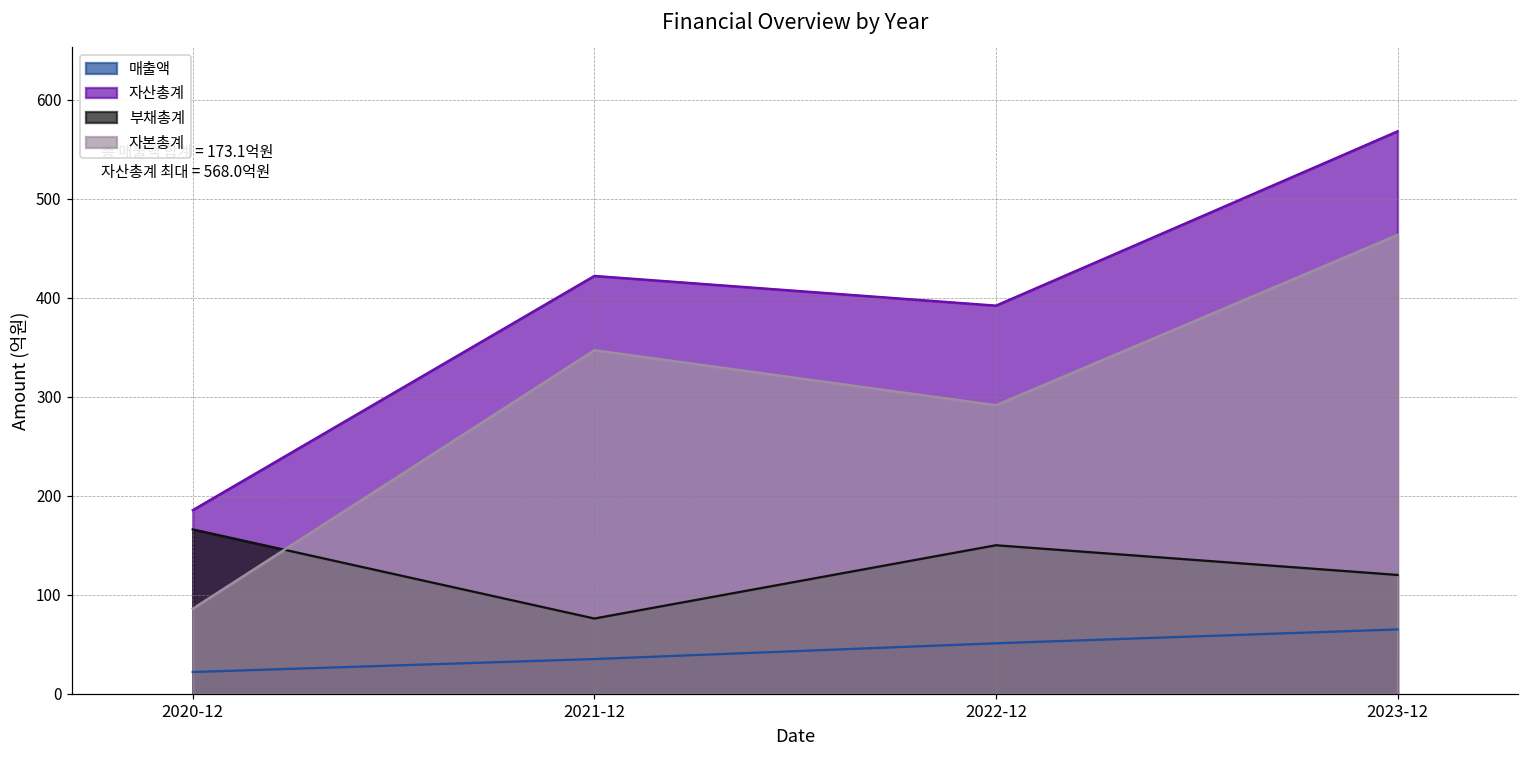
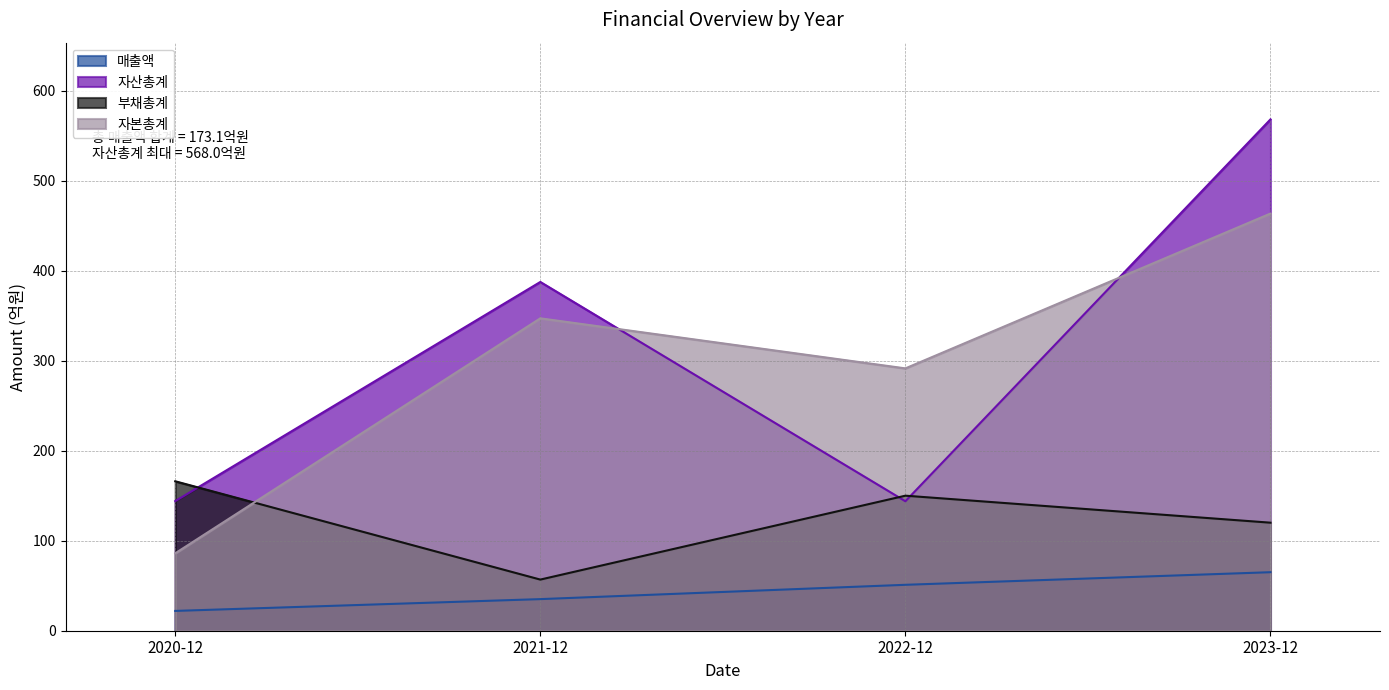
자산총계, 2020-12: 190 -> 140
자산총계, 2021-12: 420 -> 390
부채총계, 2021-12: 80 -> 60
자산총계, 2022-12: 390 -> 140
